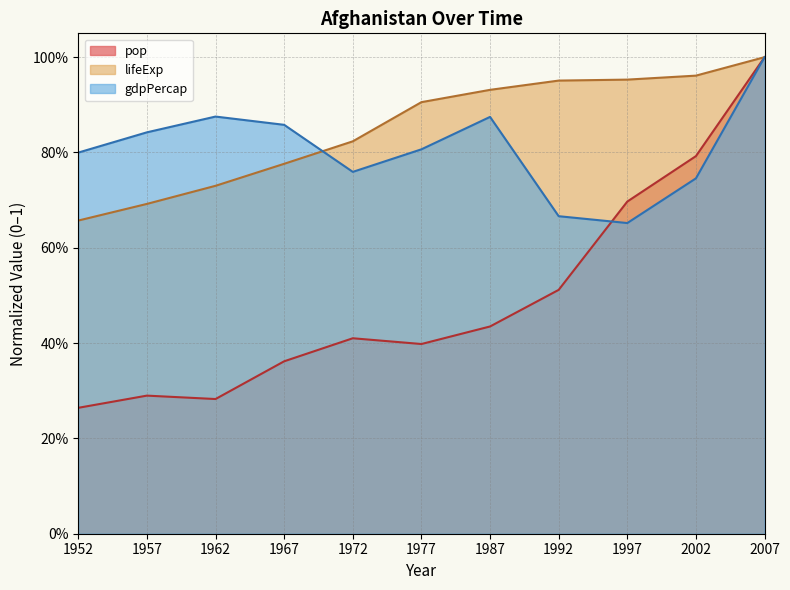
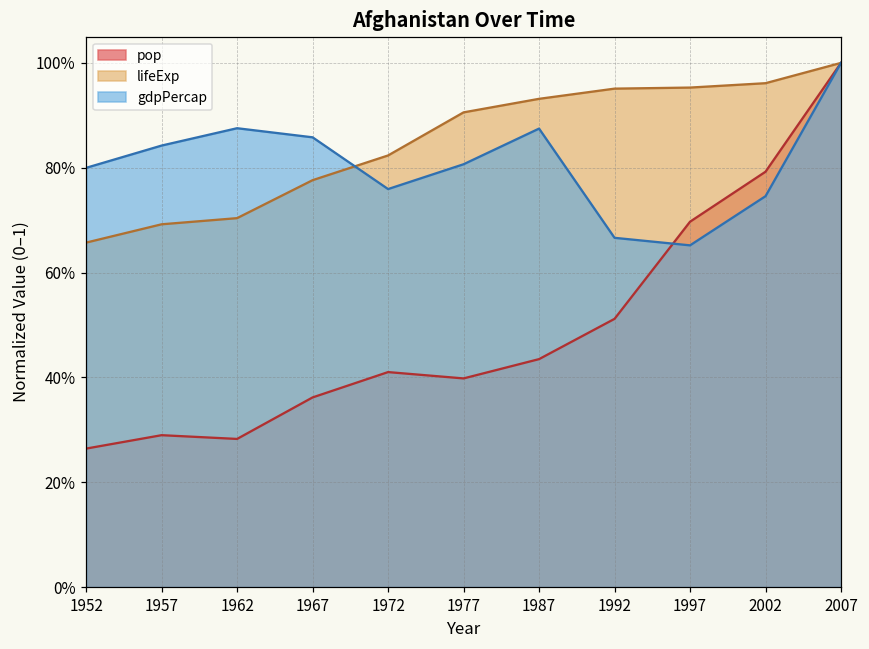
lifeExp, 1962: 73% -> 70%
